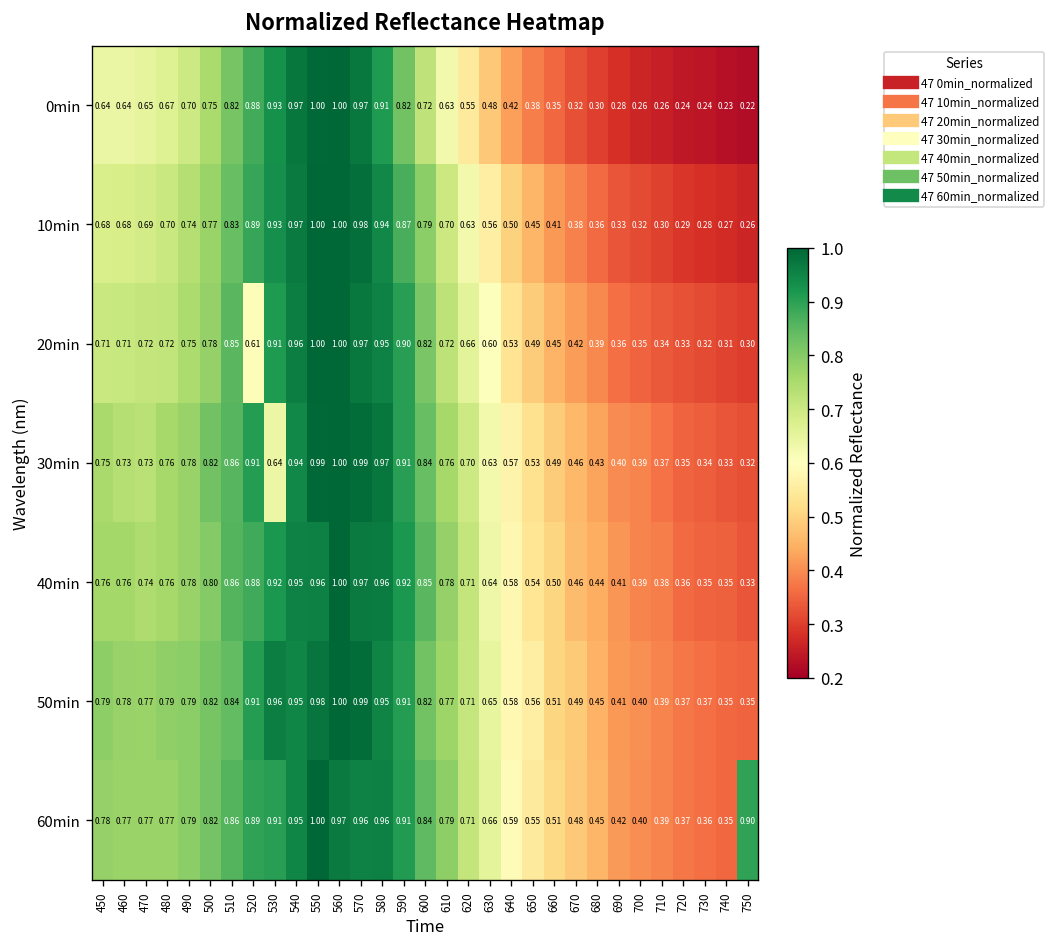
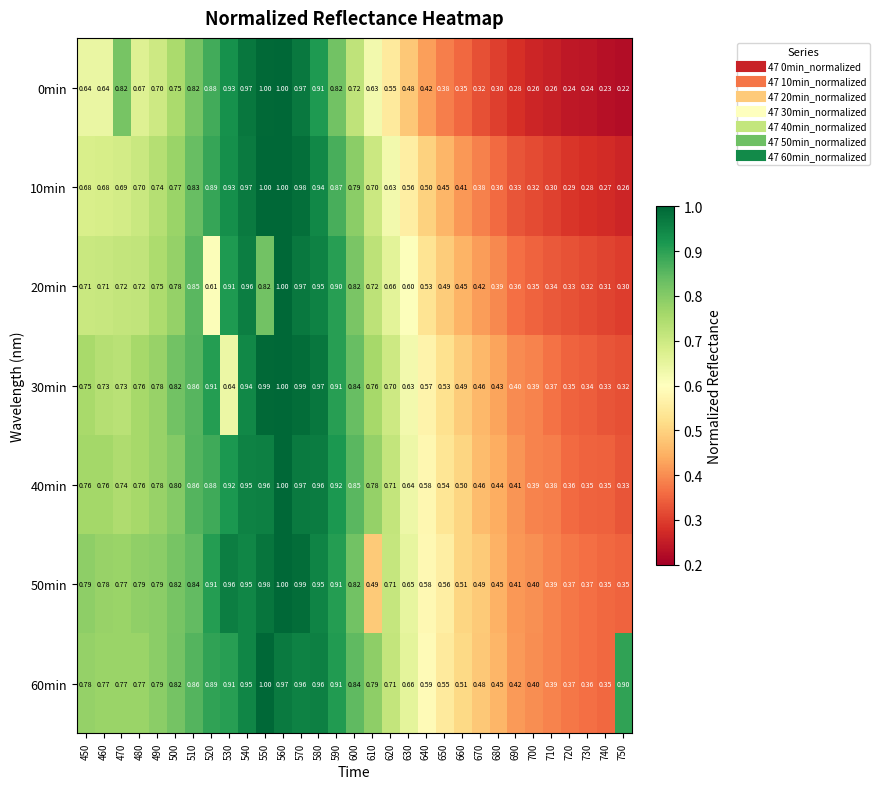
0min, 470: 0.65 -> 0.82
20min, 550: 1.00 -> 0.82
50min, 610: 0.77 -> 0.49
